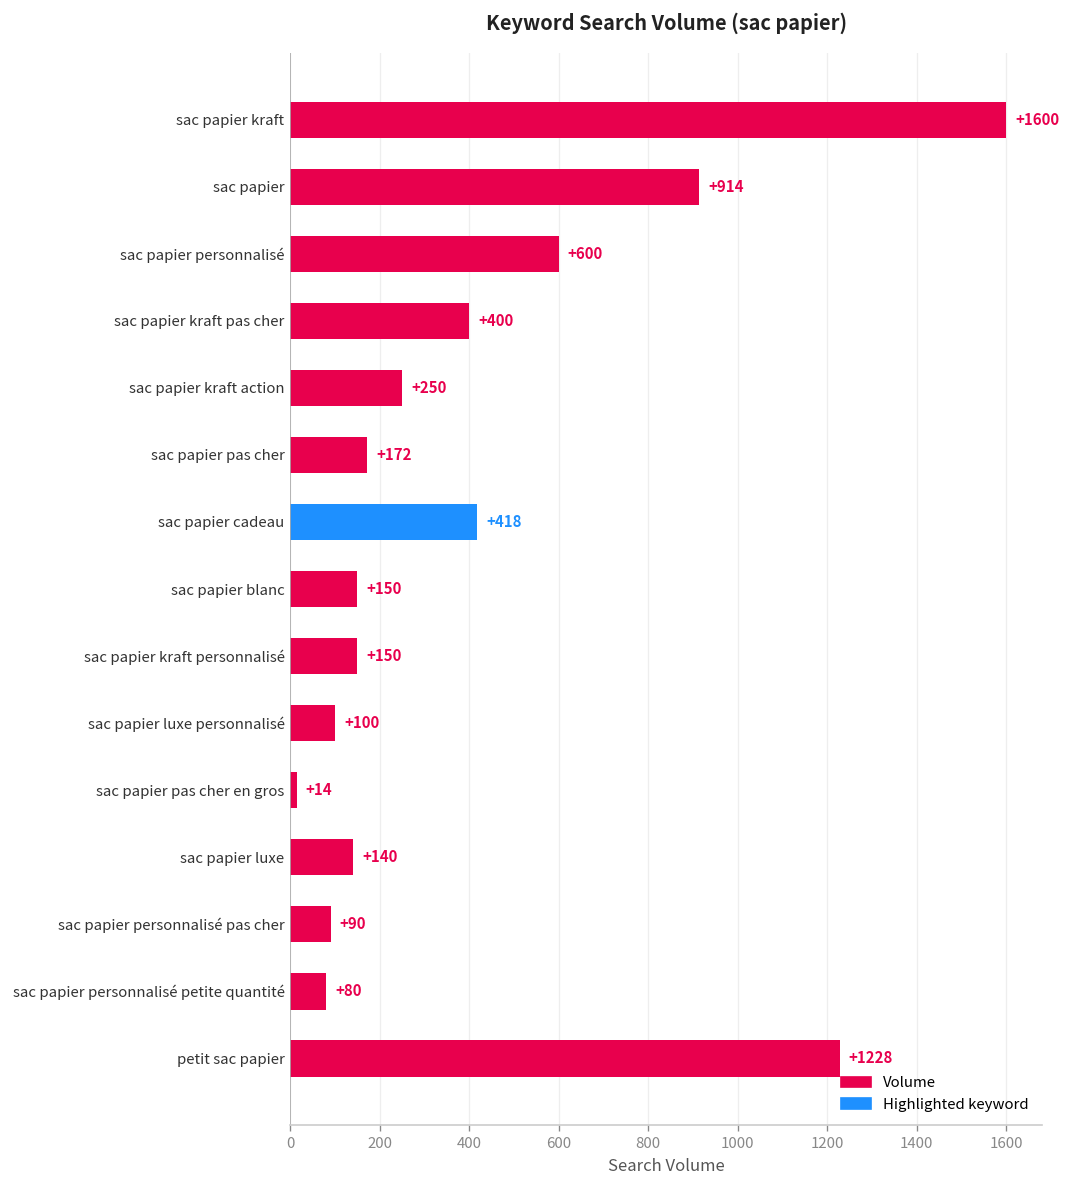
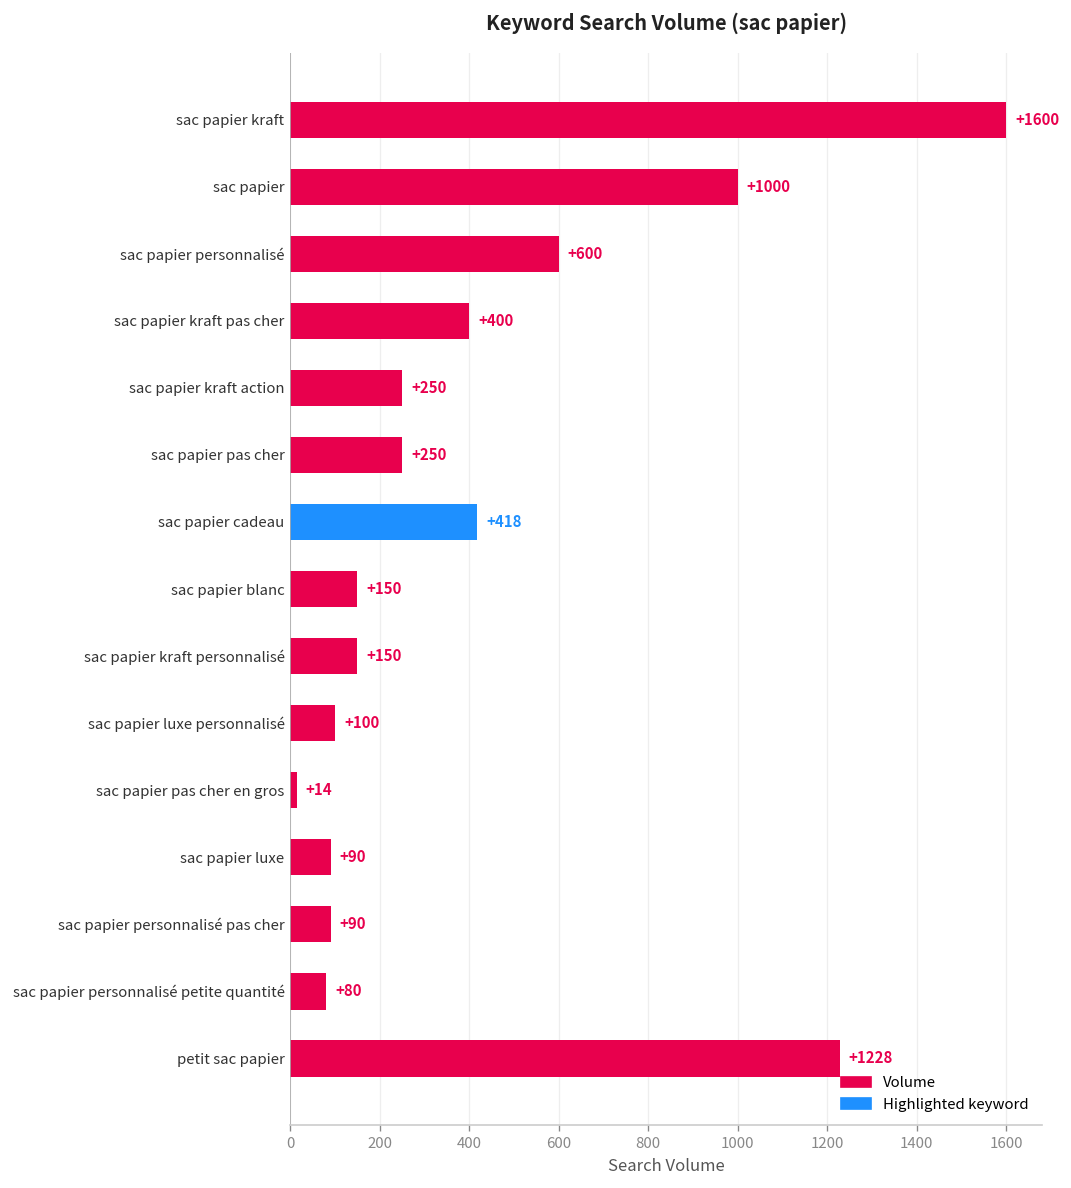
sac papier: +914 -> +1000
sac papier pas cher: +172 -> +250
sac papier luxe: +140 -> +90
